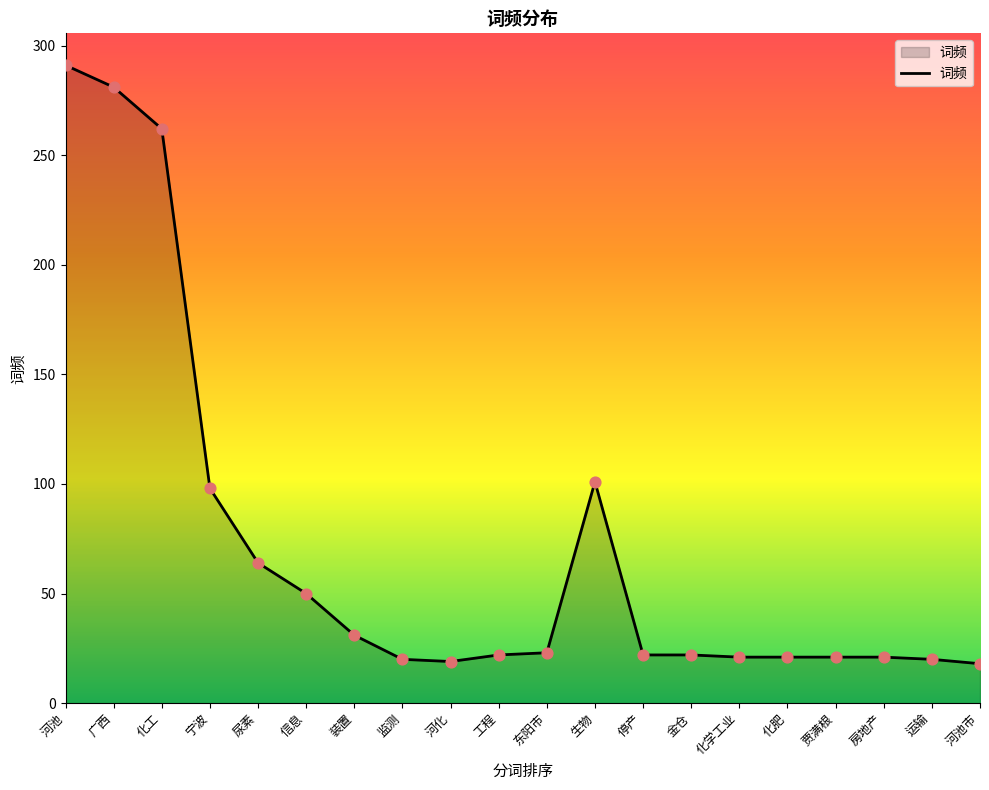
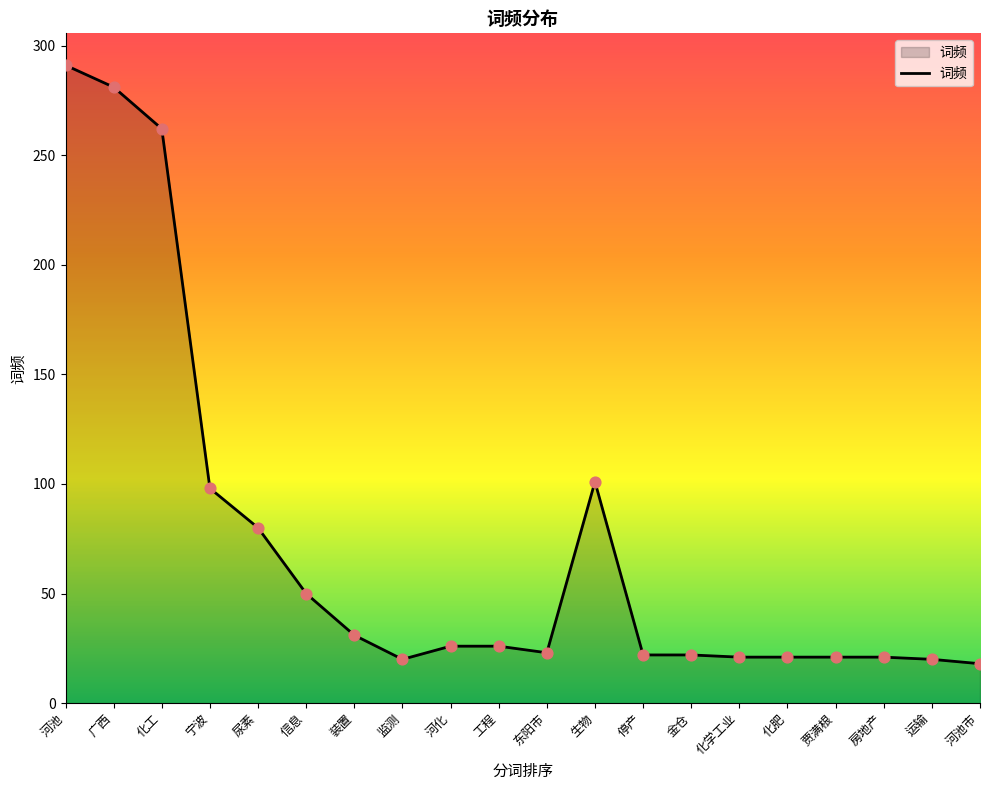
尿素: 64 -> 80
河化: 19 -> 26
工程: 22 -> 26
